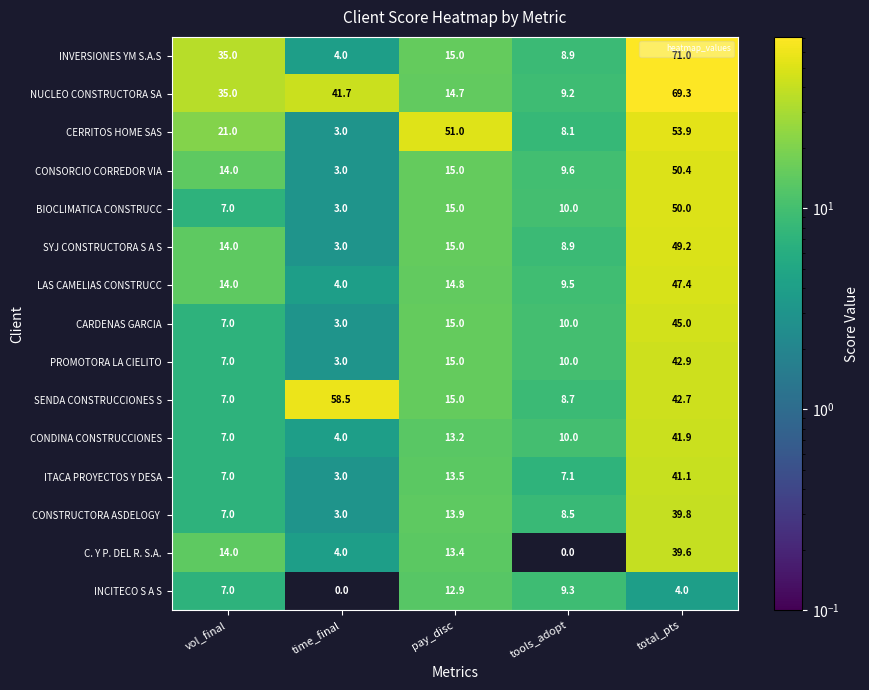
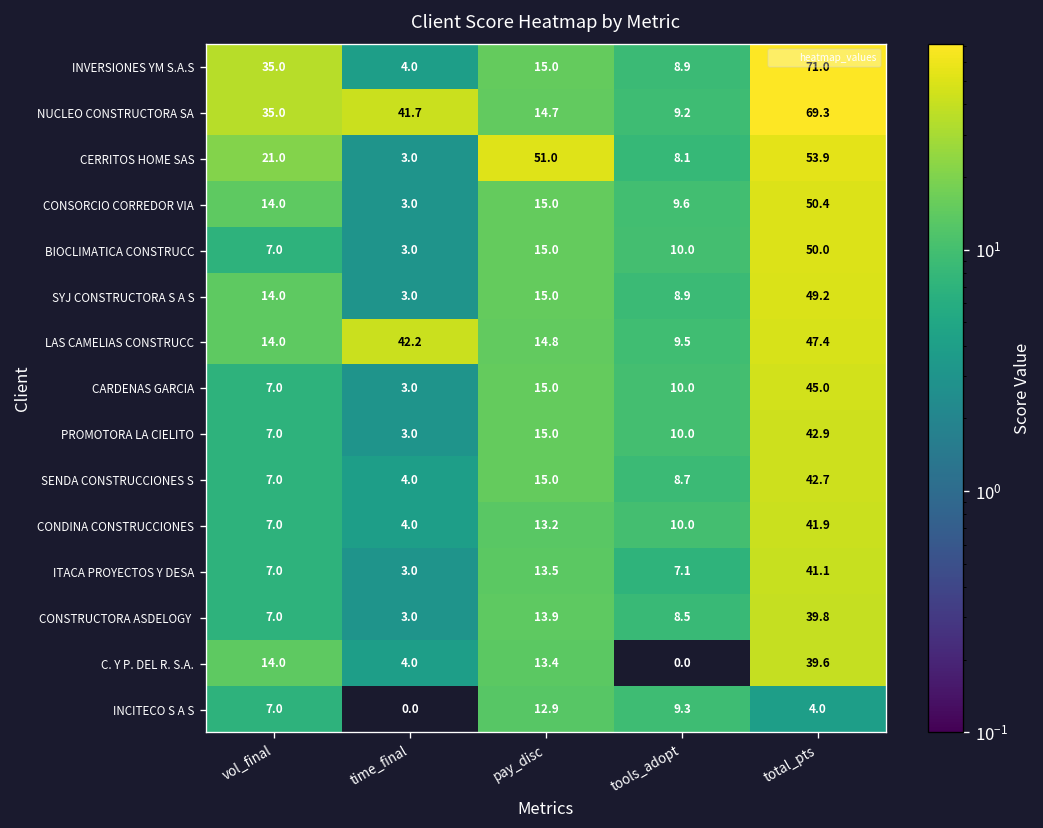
LAS CAMELIAS CONSTRUCC, time_final: 4.0 -> 42.2
SENDA CONSTRUCCIONES S, time_final: 58.5 -> 4.0
